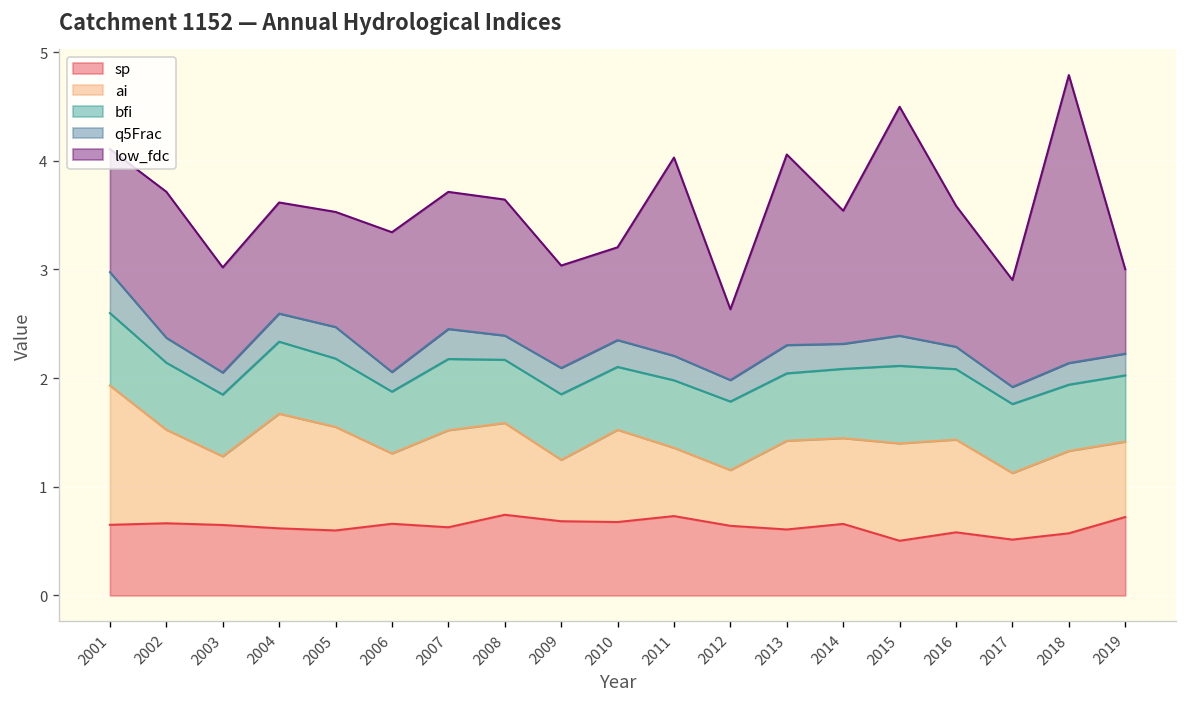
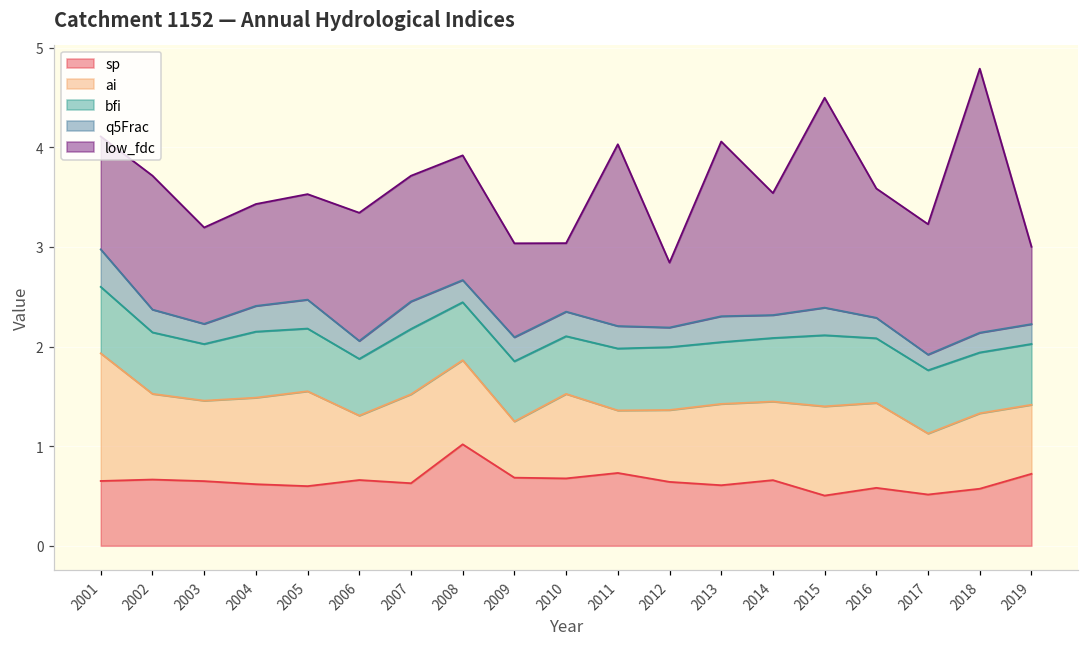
ai, 2003: 0.6 -> 0.8
ai, 2004: 1.1 -> 0.9
sp, 2008: 0.7 -> 1.0
low_fdc, 2010: 0.9 -> 0.7
ai, 2012: 0.5 -> 0.7
low_fdc, 2017: 1.0 -> 1.3
